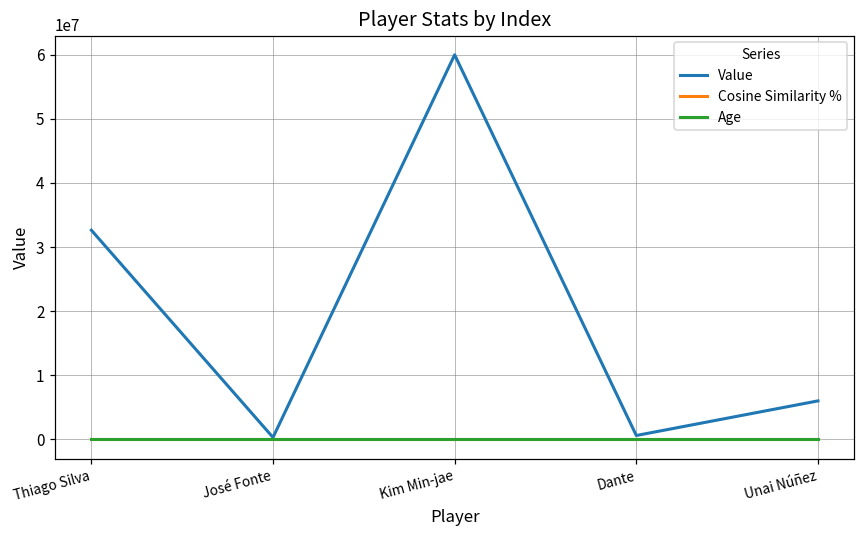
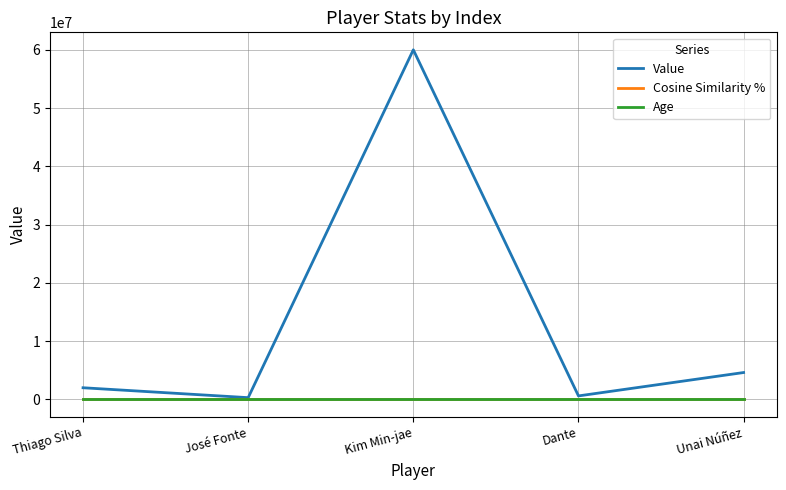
Value, Thiago Silva: 33000000 -> 2000000
Value, Unai Núñez: 6000000 -> 5000000
